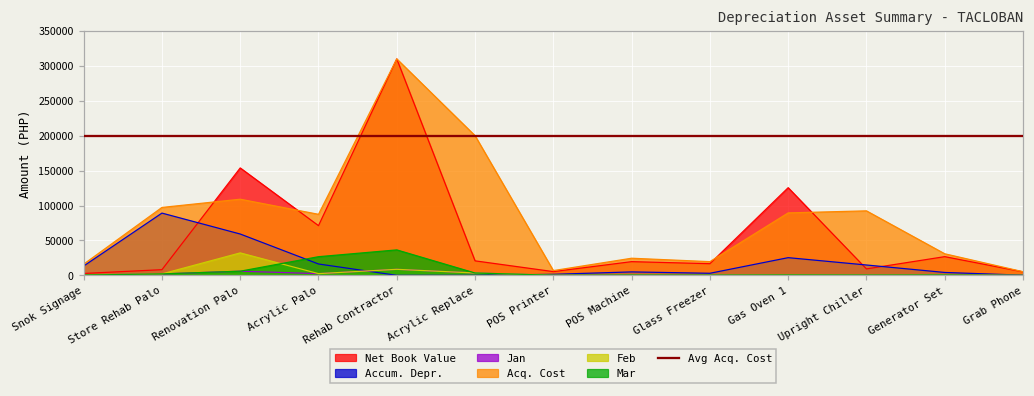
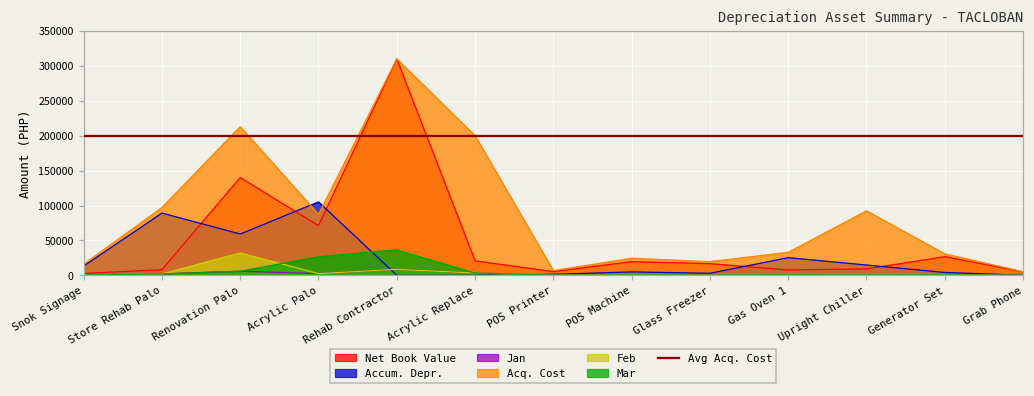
Net Book Value, Renovation Palo: 150000 -> 140000
Acq. Cost, Renovation Palo: 110000 -> 210000
Accum. Depr., Acrylic Palo: 20000 -> 110000
Net Book Value, Gas Oven 1: 130000 -> 10000
Acq. Cost, Gas Oven 1: 90000 -> 30000
